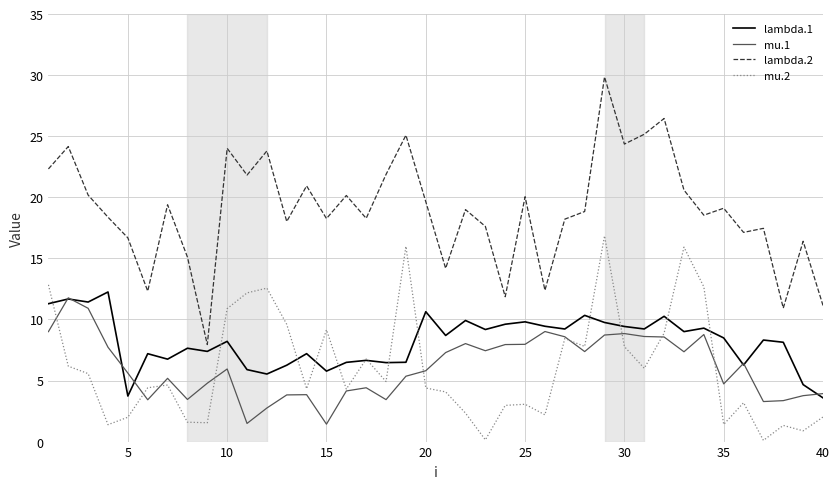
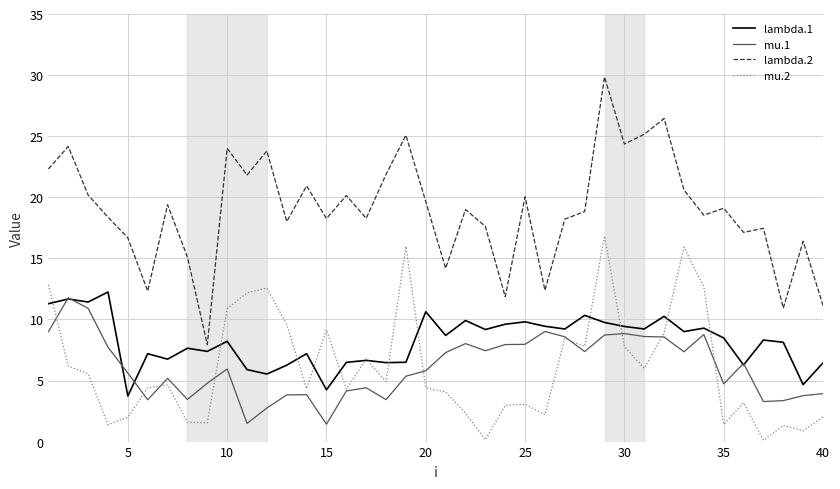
lambda.1, 15: 5.8 -> 4.2
lambda.1, 40: 3.6 -> 6.4
